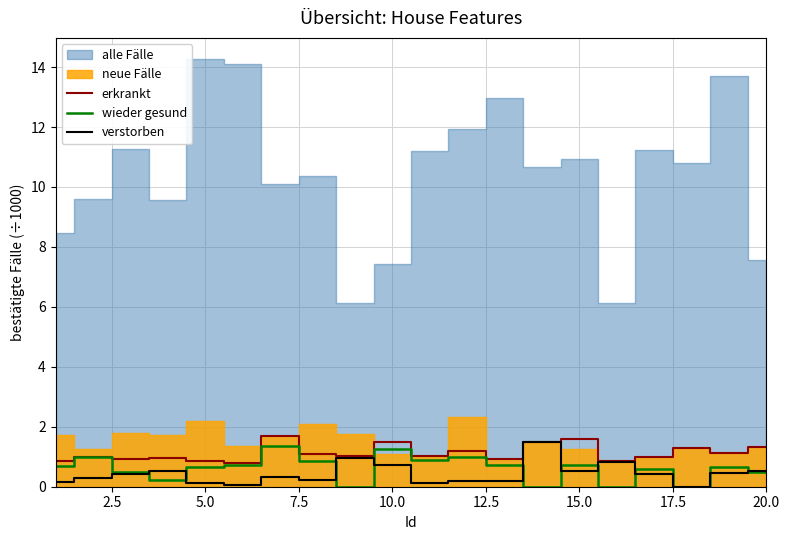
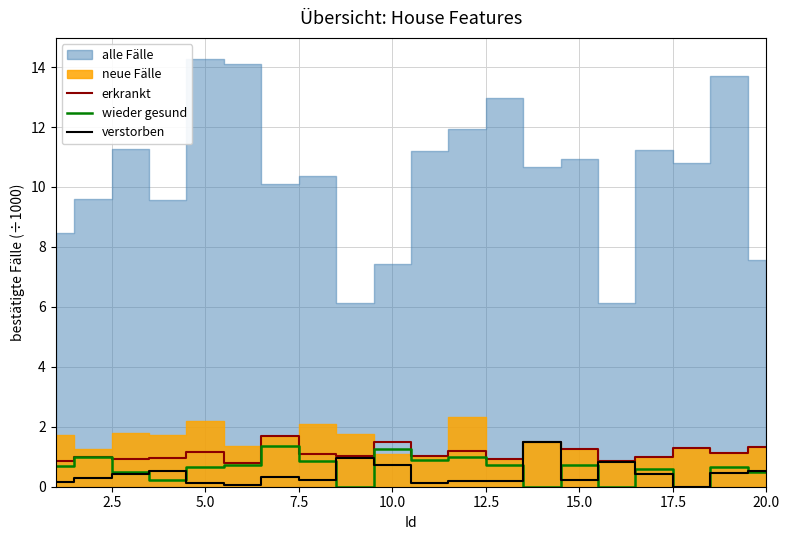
erkrankt, 5.0: 0.8 -> 1.1
erkrankt, 15.0: 1.6 -> 1.3
verstorben, 15.0: 0.5 -> 0.2
